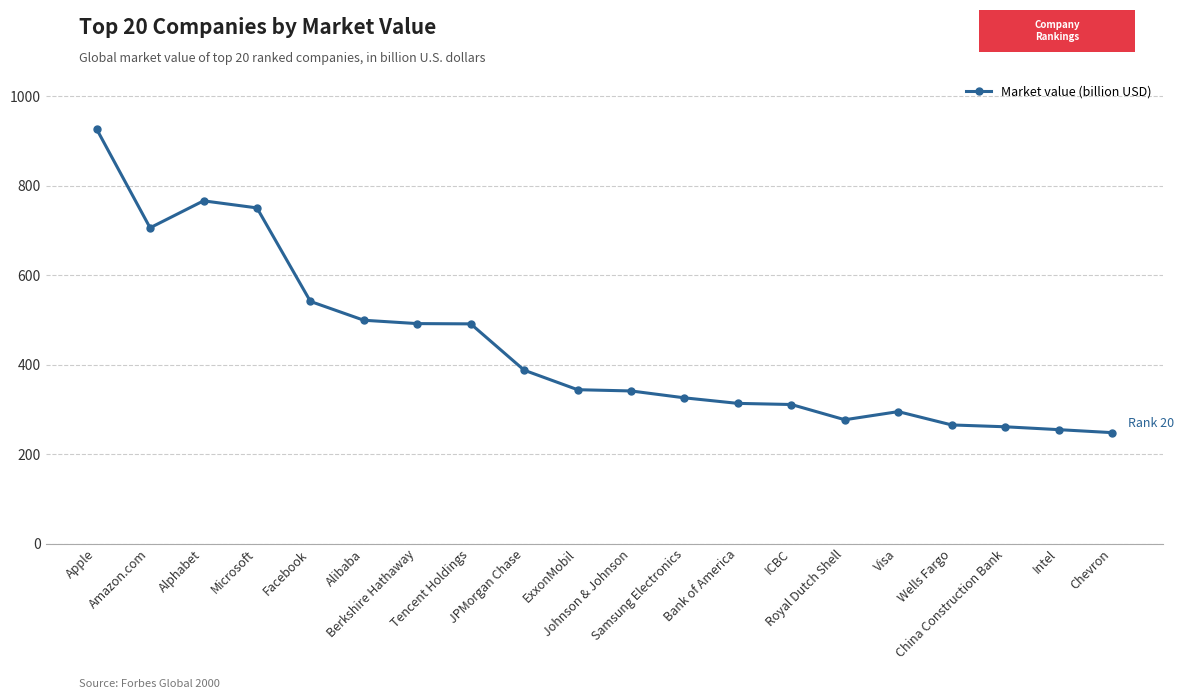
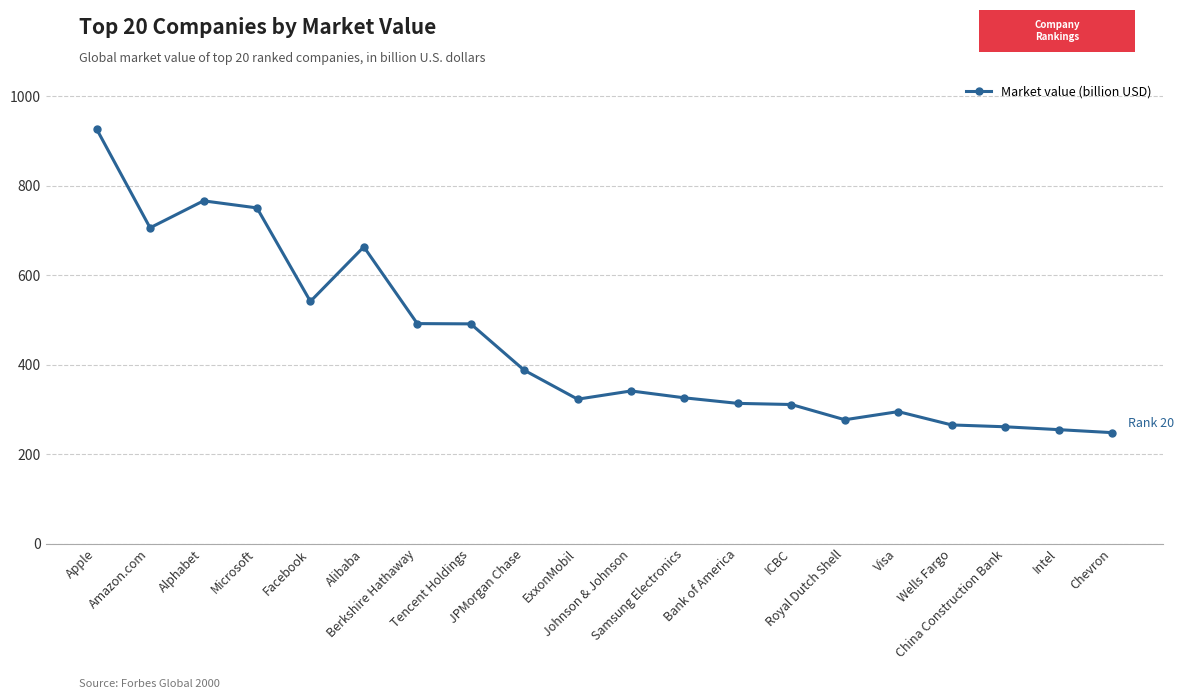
Alibaba: 500 -> 660
ExxonMobil: 340 -> 320
